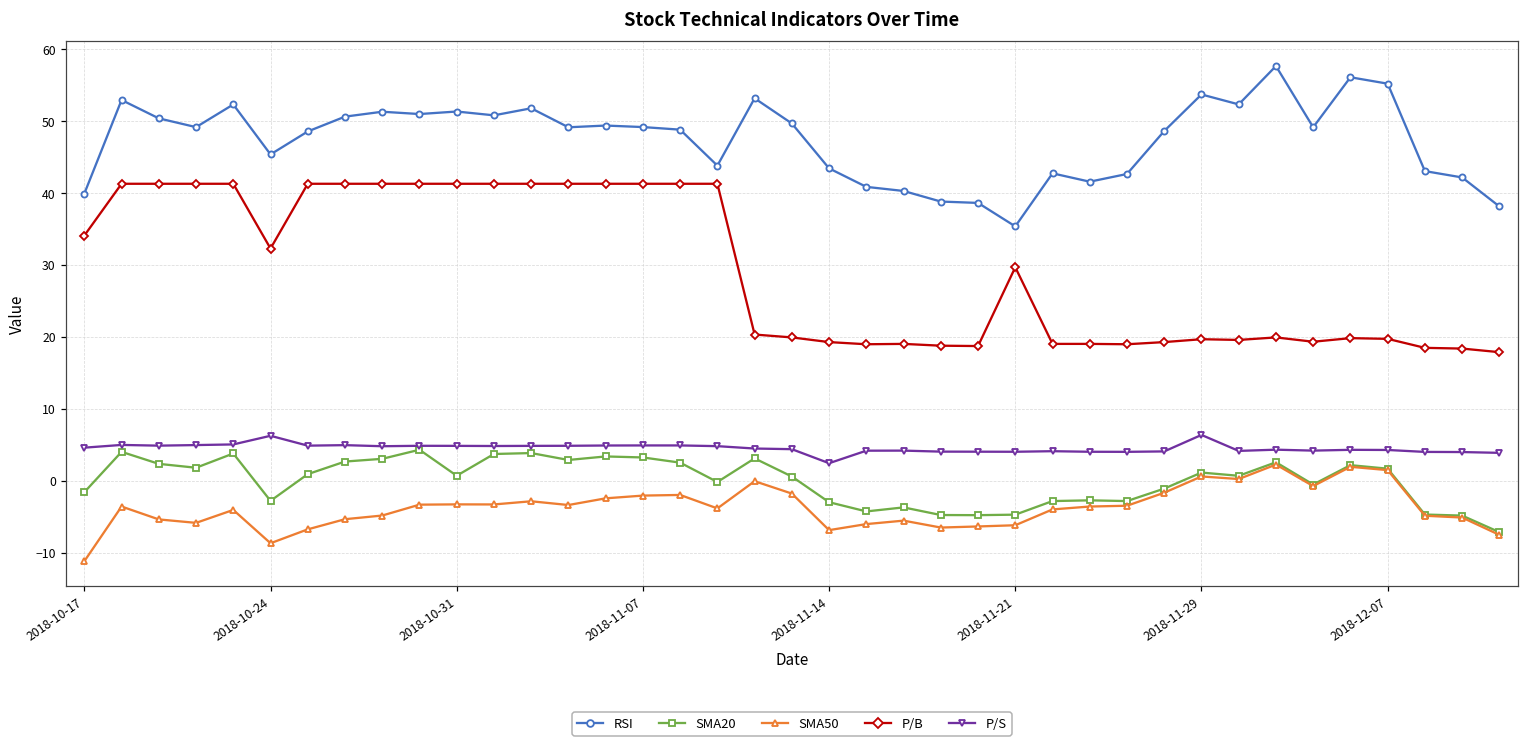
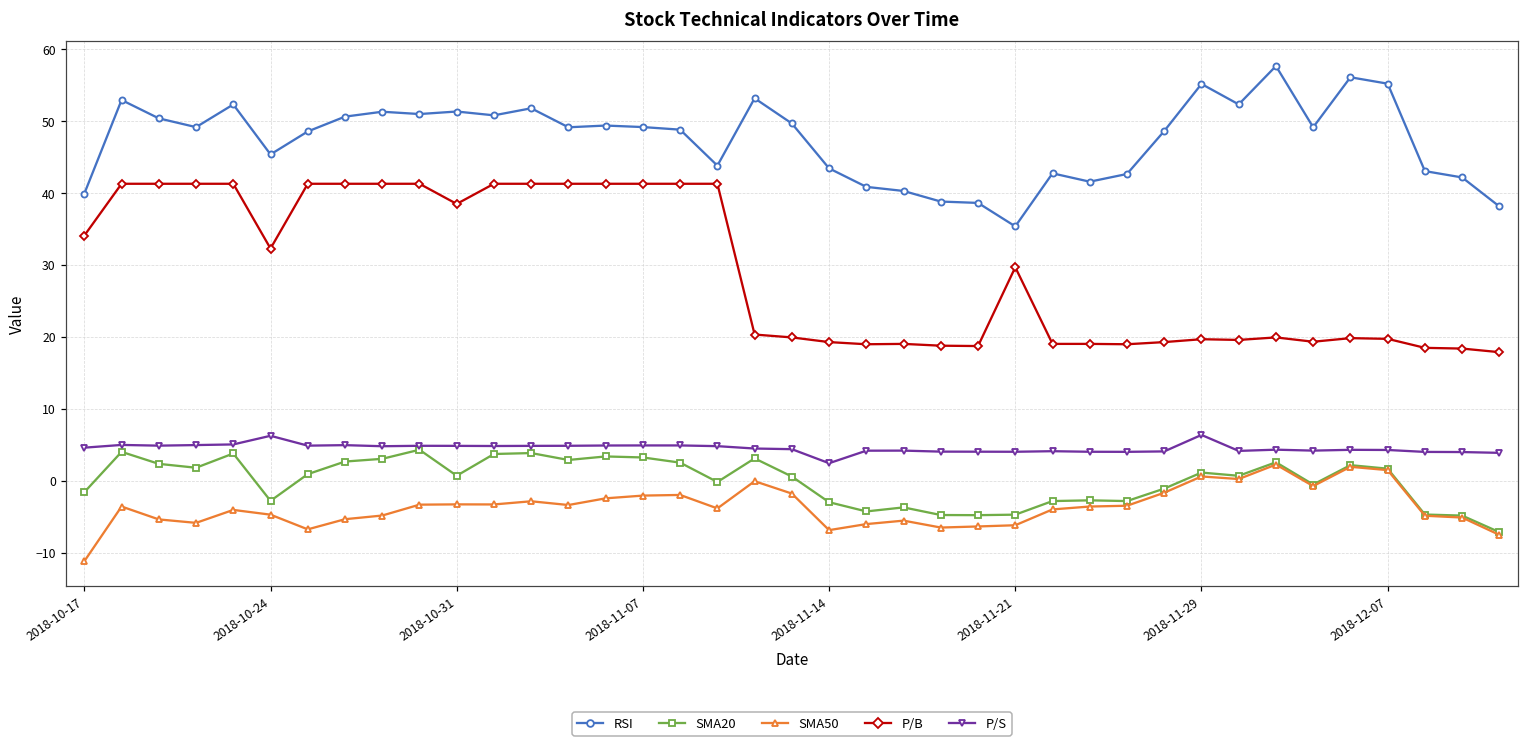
SMA50, 2018-10-24: -9 -> -5
P/B, 2018-10-31: 41 -> 39
RSI, 2018-11-29: 54 -> 55
